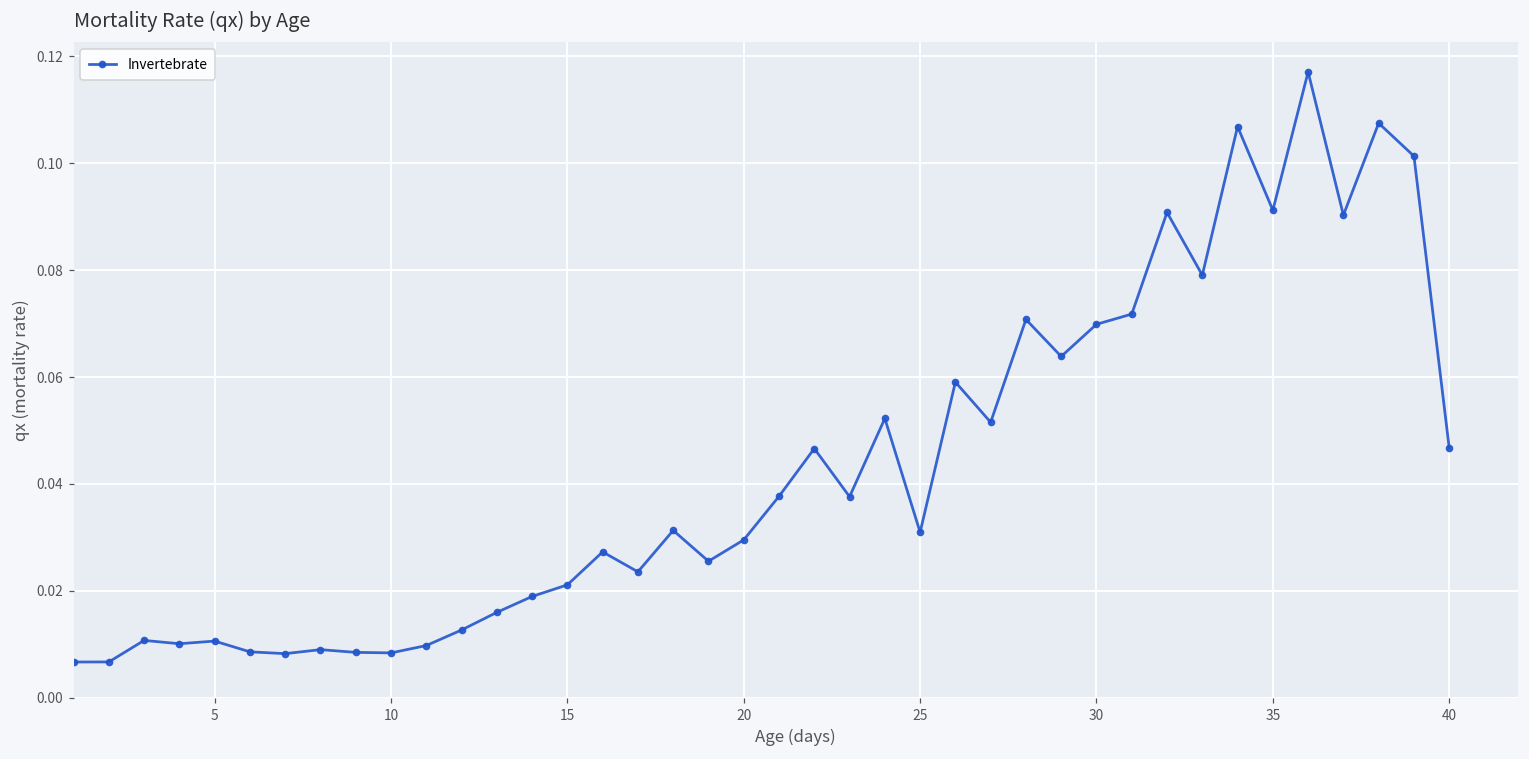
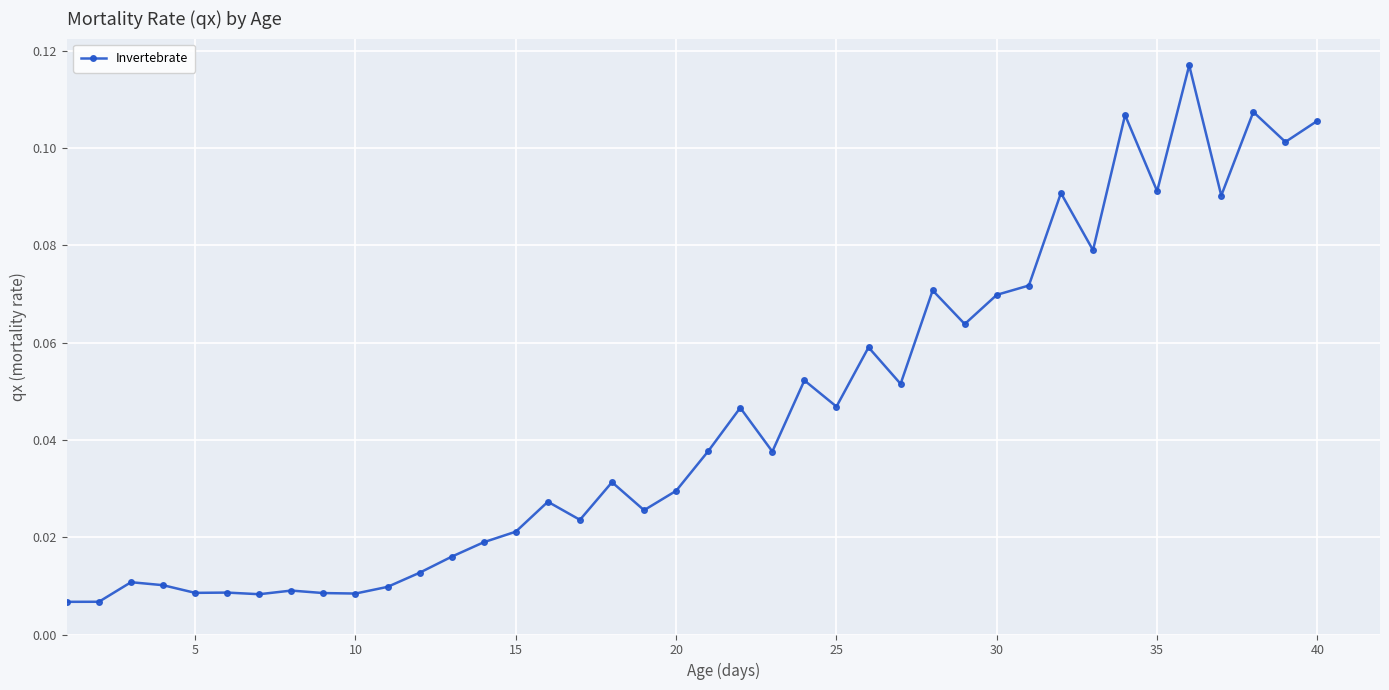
5: 0.011 -> 0.009
25: 0.031 -> 0.047
40: 0.047 -> 0.106
